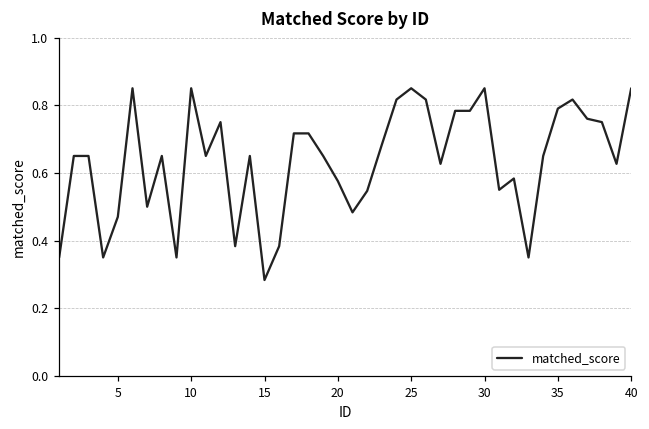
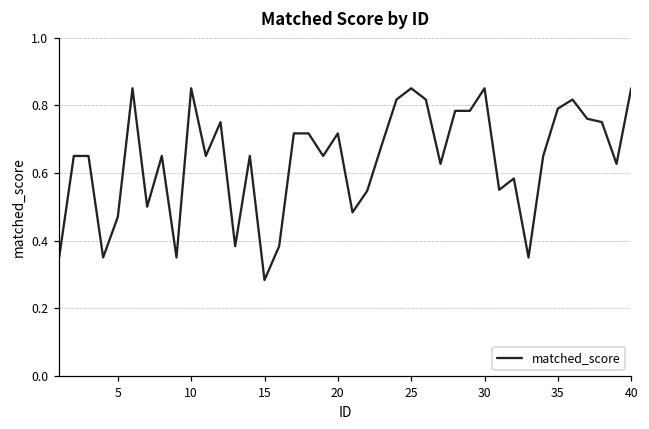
20: 0.58 -> 0.72
